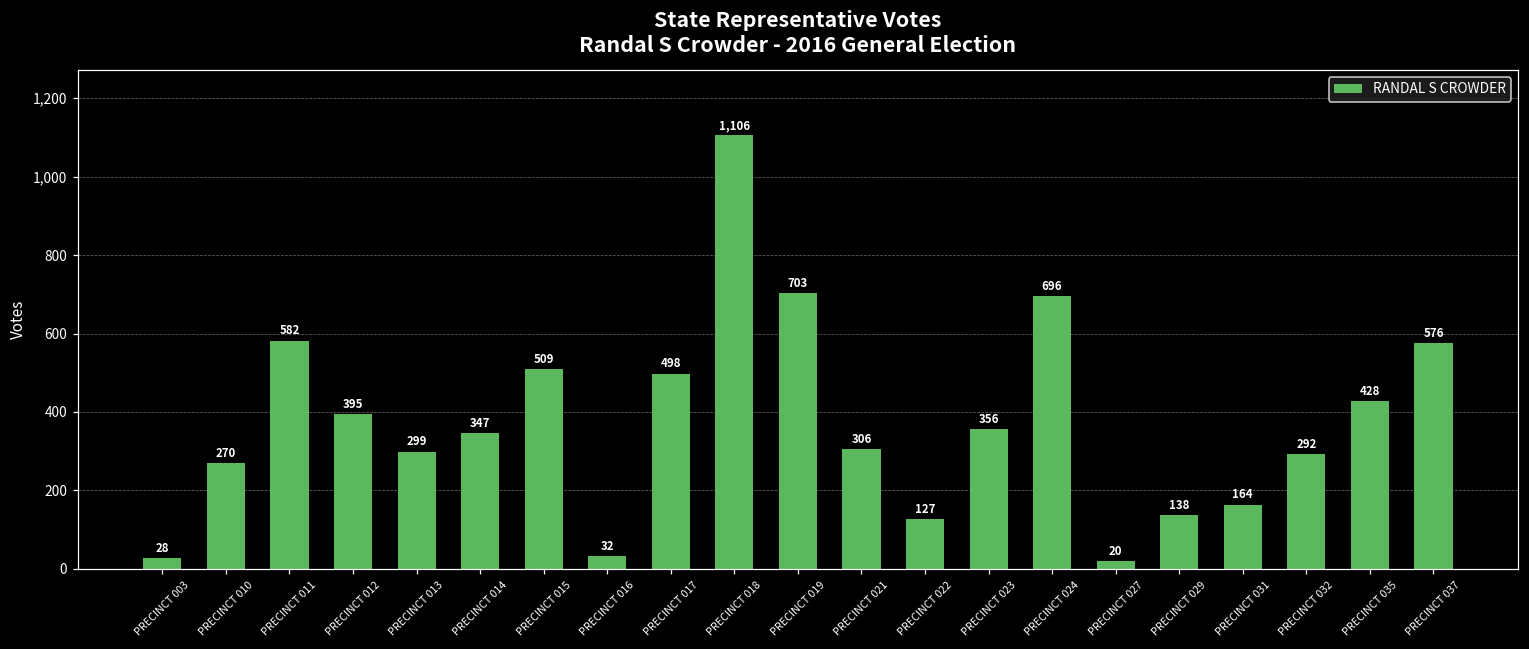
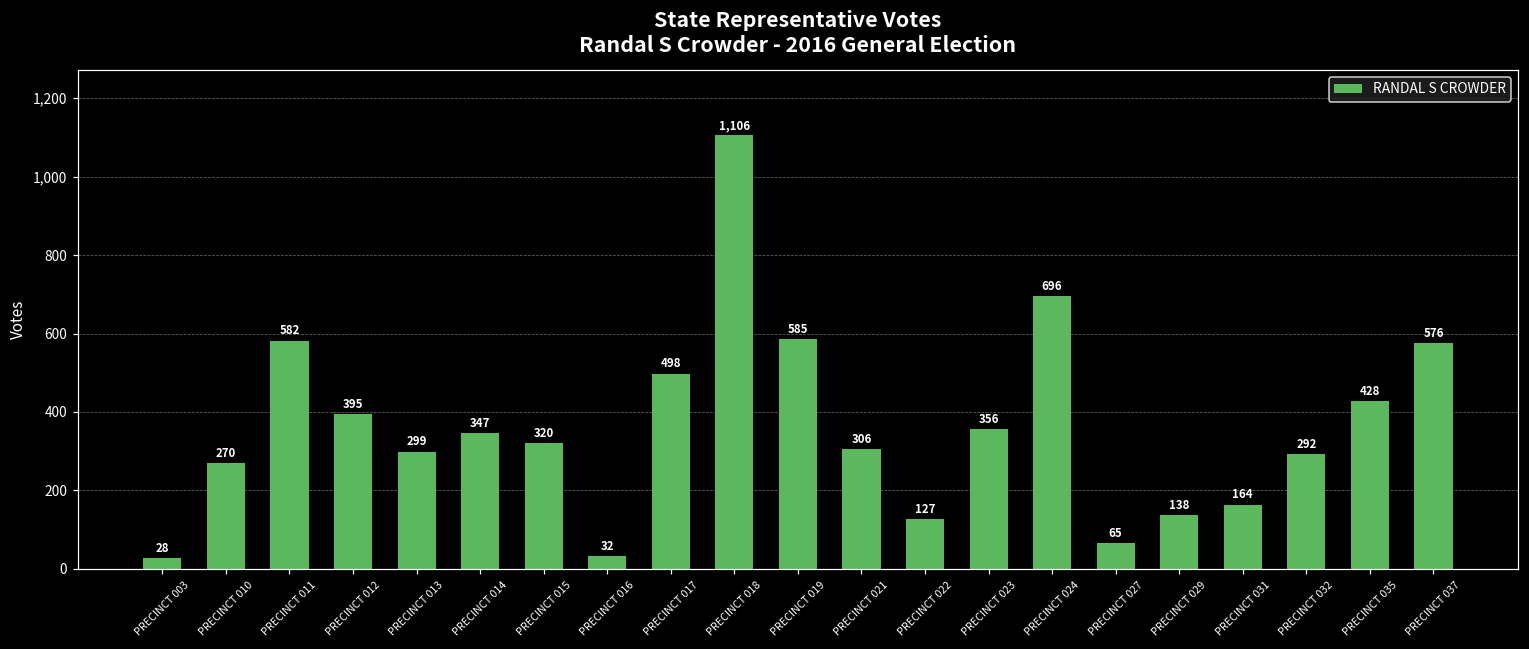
PRECINCT 015: 509 -> 320
PRECINCT 019: 703 -> 585
PRECINCT 027: 20 -> 65
